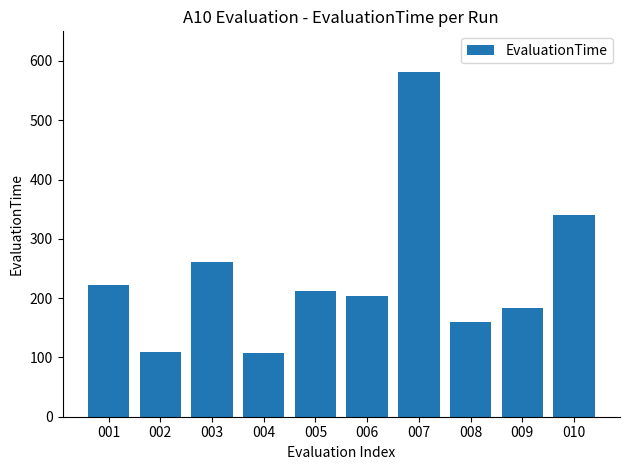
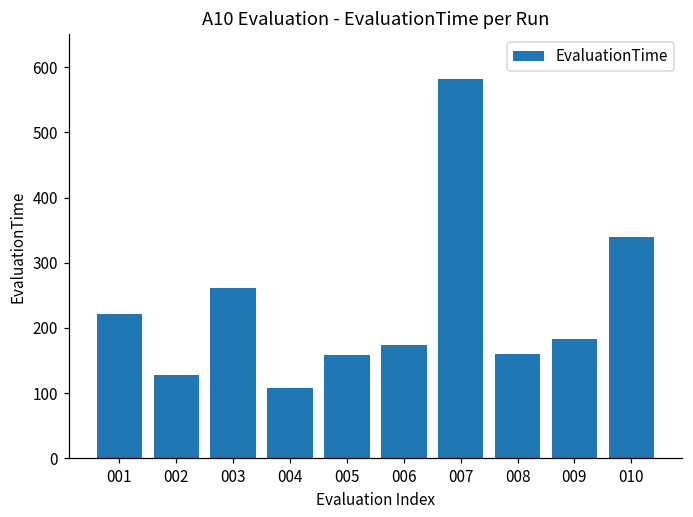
002: 110 -> 130
005: 210 -> 160
006: 200 -> 170
